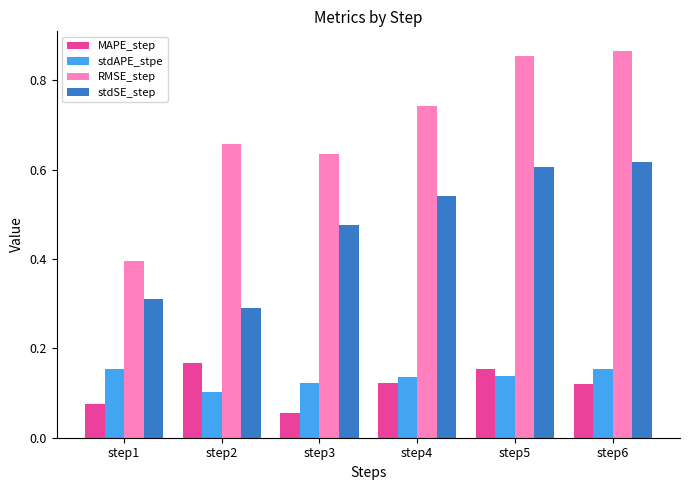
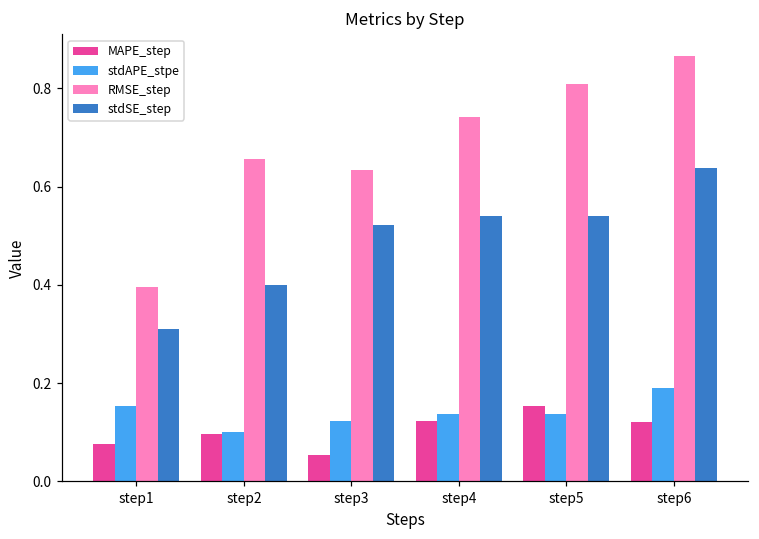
MAPE_step, step2: 0.17 -> 0.10
stdSE_step, step2: 0.29 -> 0.40
stdSE_step, step3: 0.48 -> 0.52
RMSE_step, step5: 0.85 -> 0.81
stdSE_step, step5: 0.61 -> 0.54
stdAPE_stpe, step6: 0.15 -> 0.19
stdSE_step, step6: 0.62 -> 0.64
